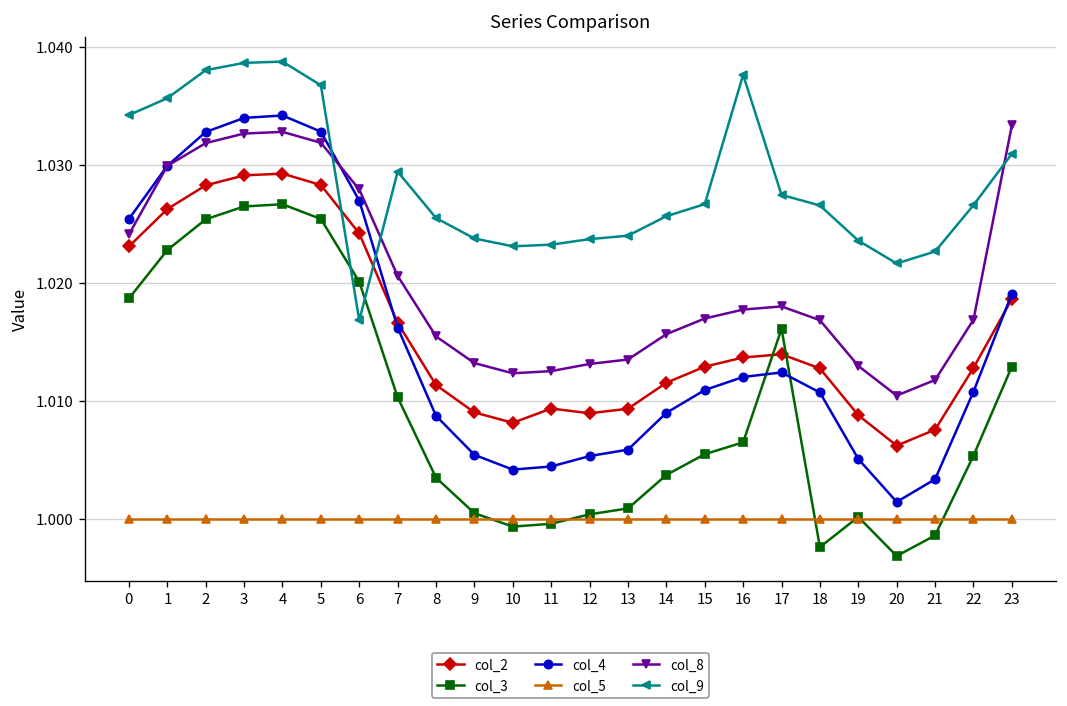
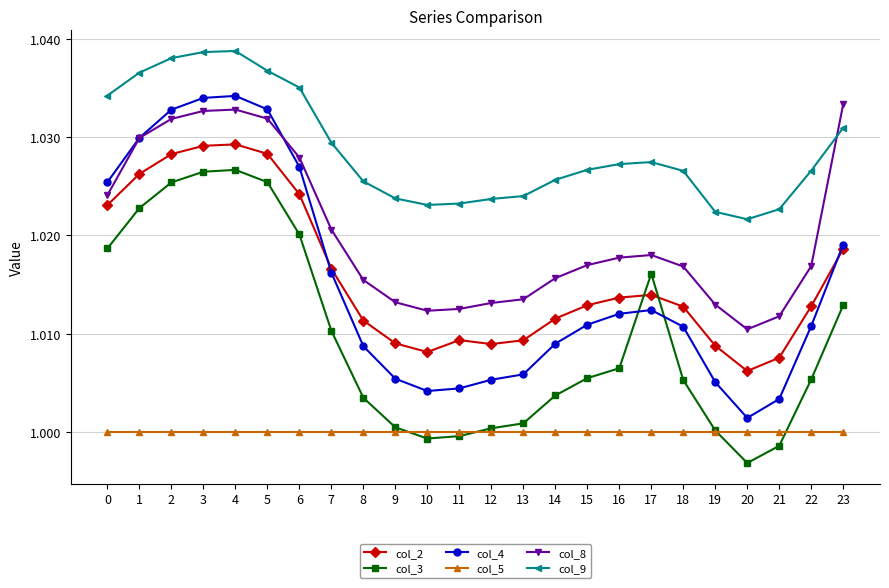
col_9, 1: 1.036 -> 1.037
col_9, 6: 1.017 -> 1.035
col_9, 16: 1.038 -> 1.027
col_3, 18: 0.998 -> 1.005
col_9, 19: 1.024 -> 1.022
